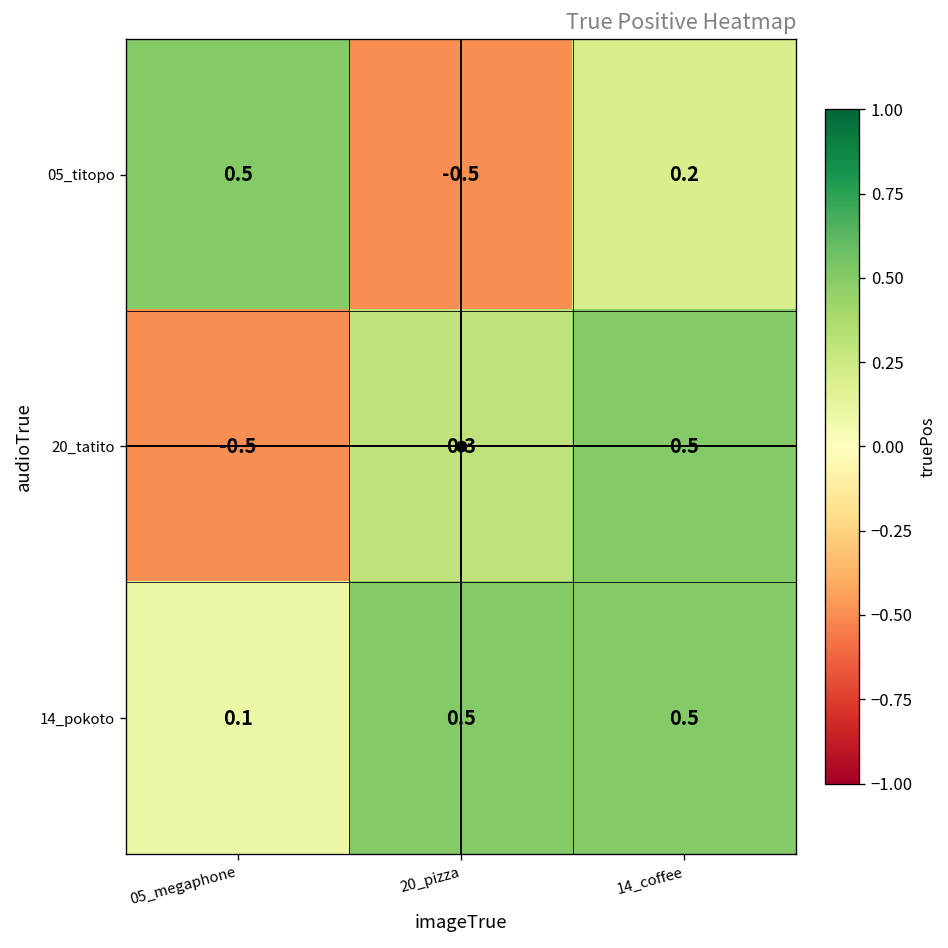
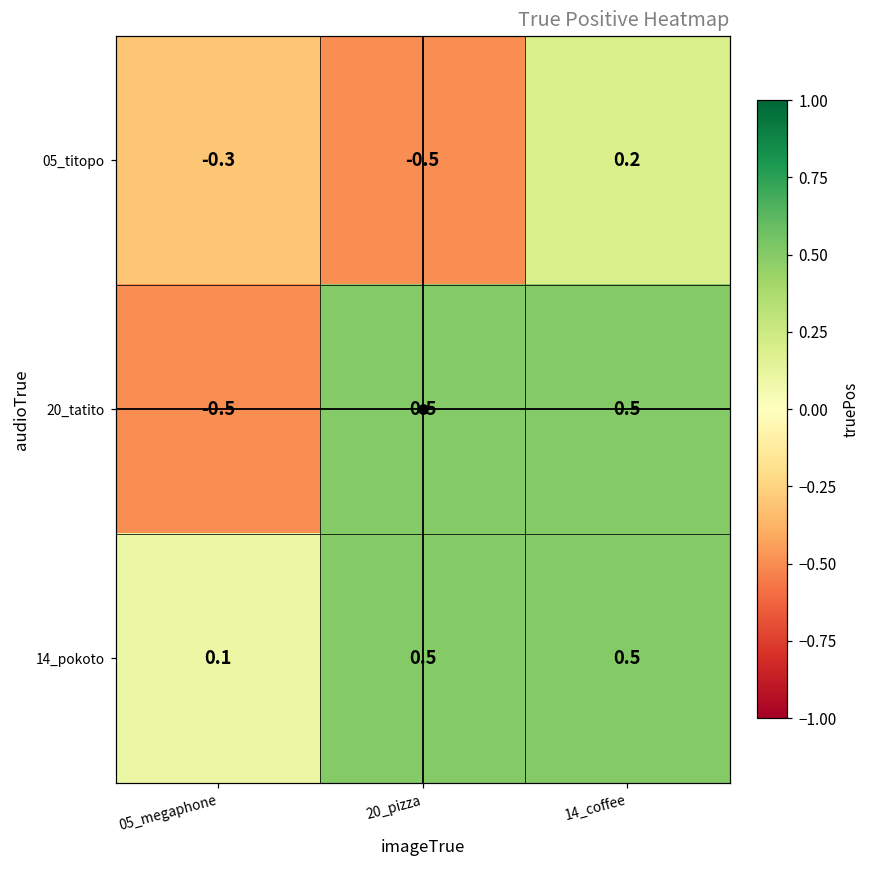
05_titopo, 05_megaphone: 0.5 -> -0.3
20_tatito, 20_pizza: 0.3 -> 0.5
